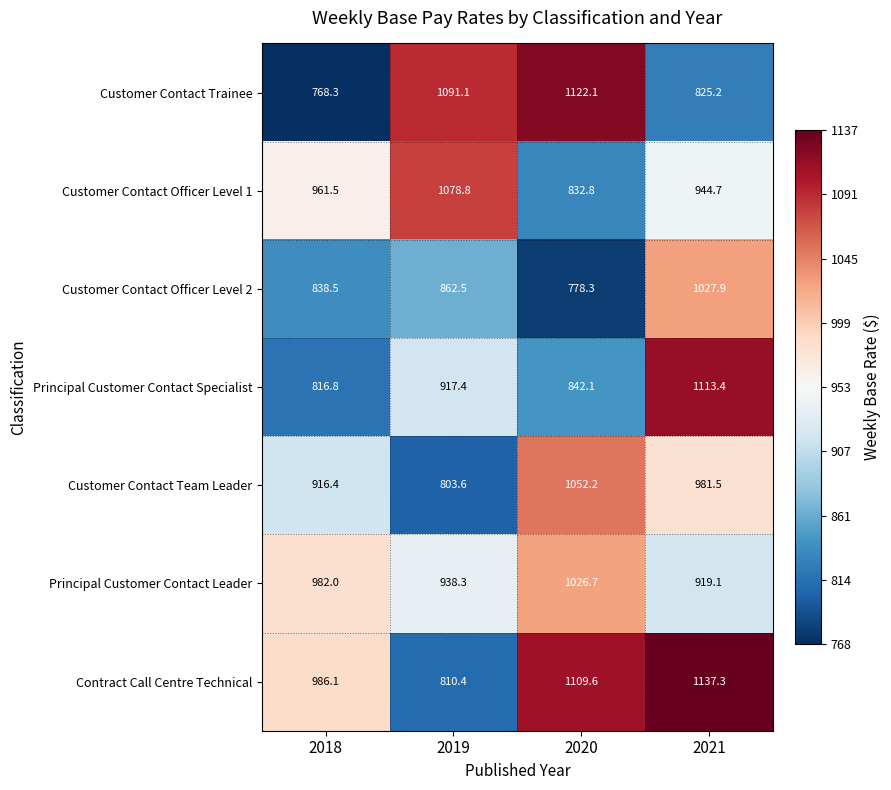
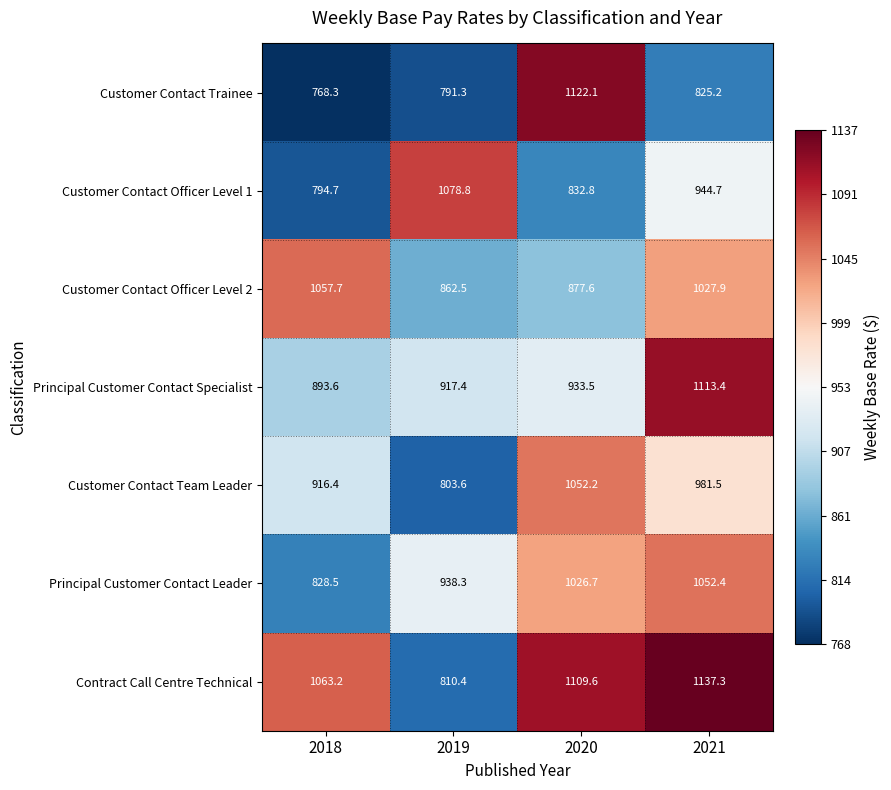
Customer Contact Trainee, 2019: 1091.1 -> 791.3
Customer Contact Officer Level 1, 2018: 961.5 -> 794.7
Customer Contact Officer Level 2, 2018: 838.5 -> 1057.7
Customer Contact Officer Level 2, 2020: 778.3 -> 877.6
Principal Customer Contact Specialist, 2018: 816.8 -> 893.6
Principal Customer Contact Specialist, 2020: 842.1 -> 933.5
Principal Customer Contact Leader, 2018: 982.0 -> 828.5
Principal Customer Contact Leader, 2021: 919.1 -> 1052.4
Contract Call Centre Technical, 2018: 986.1 -> 1063.2
